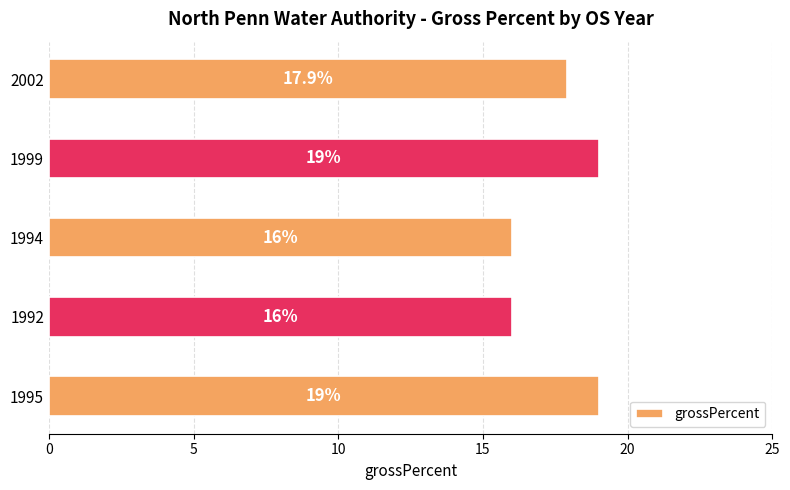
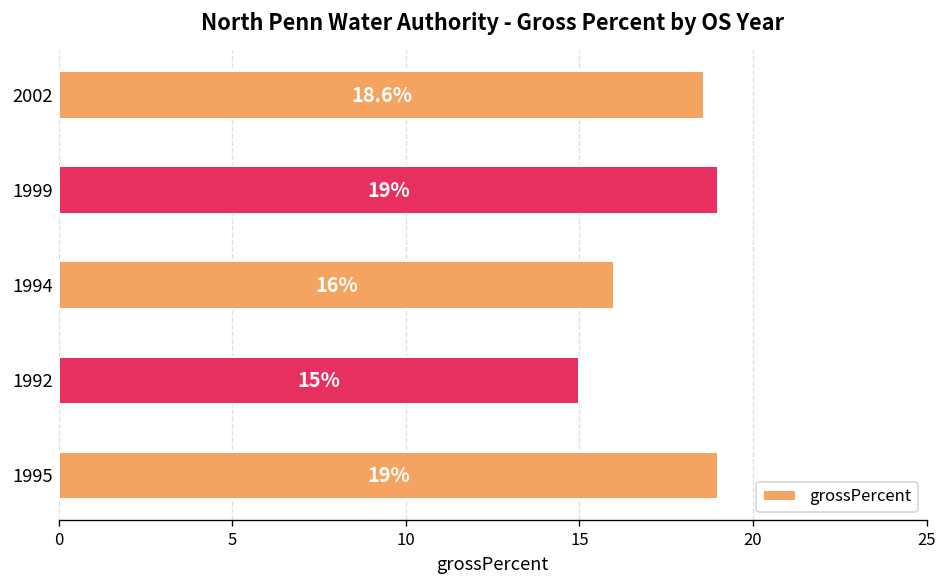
2002: 17.9% -> 18.6%
1992: 16% -> 15%
